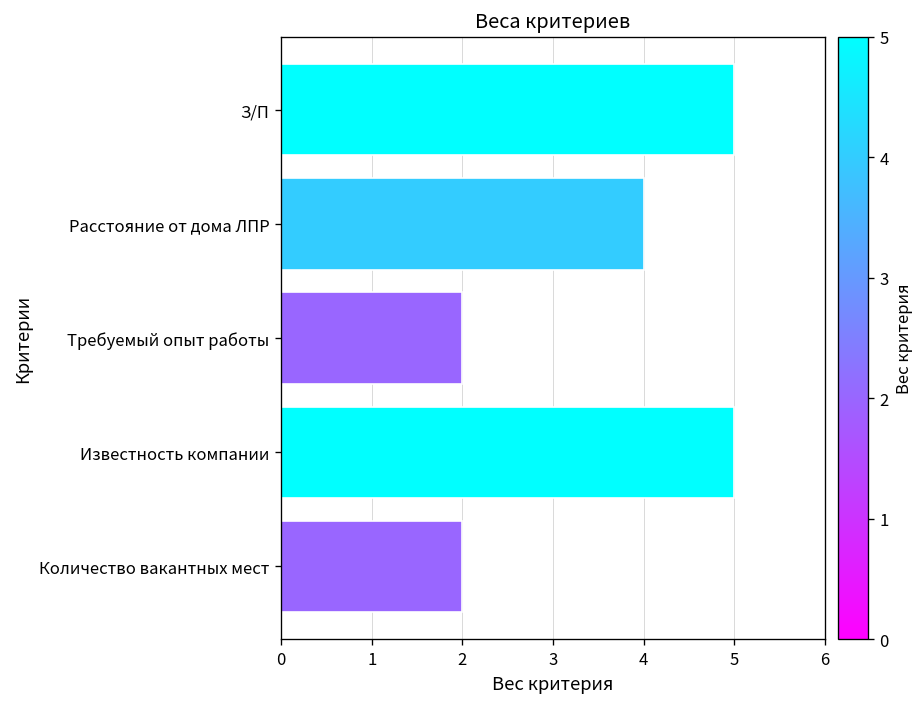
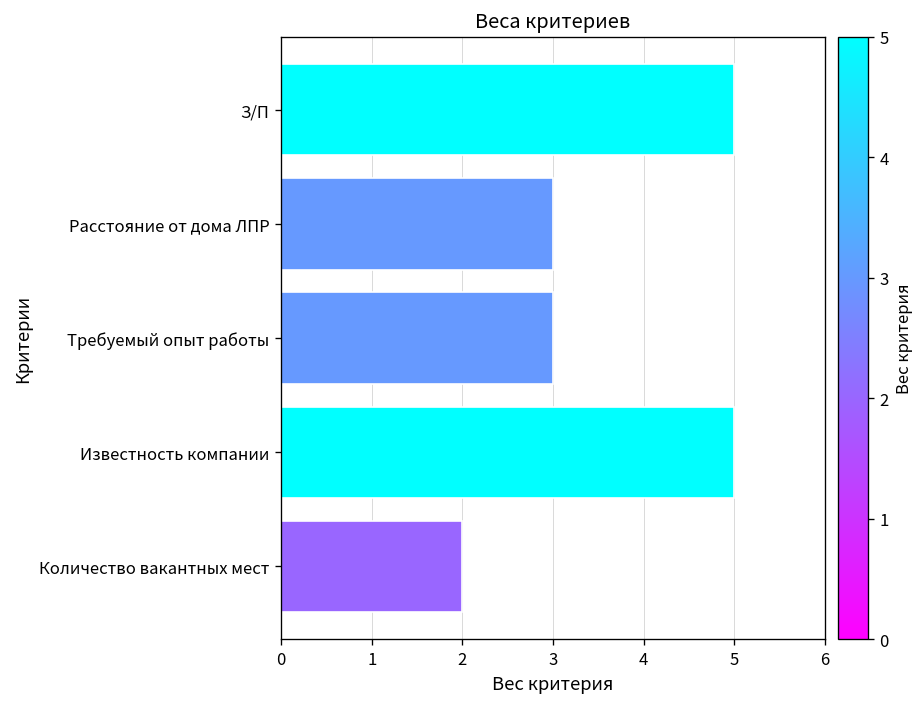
Расстояние от дома ЛПР: 4 -> 3
Требуемый опыт работы: 2 -> 3
